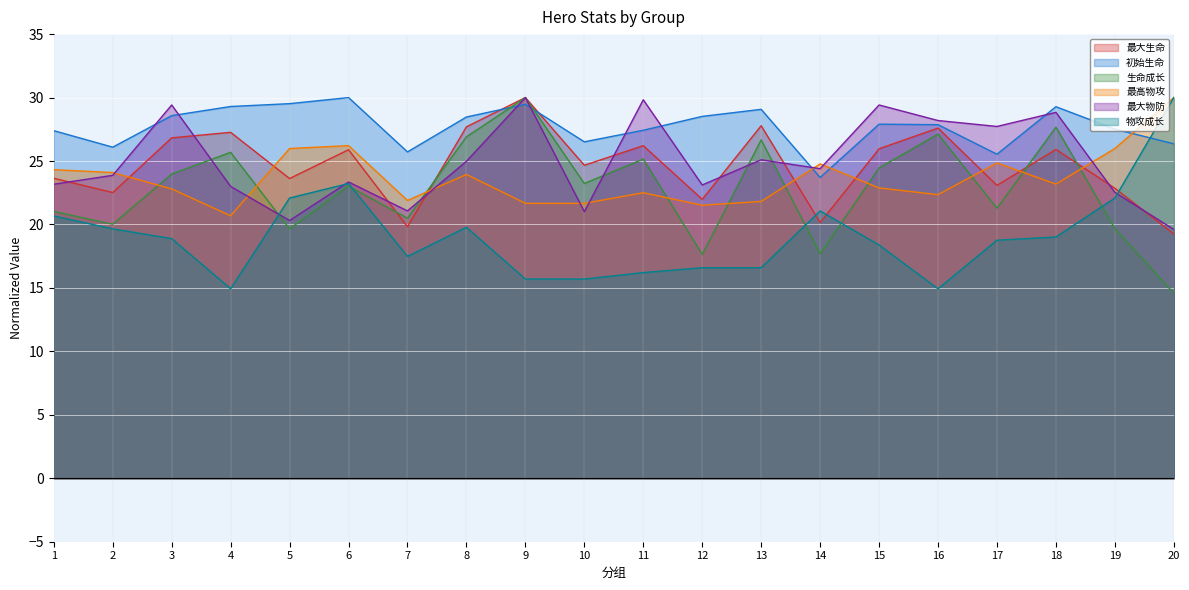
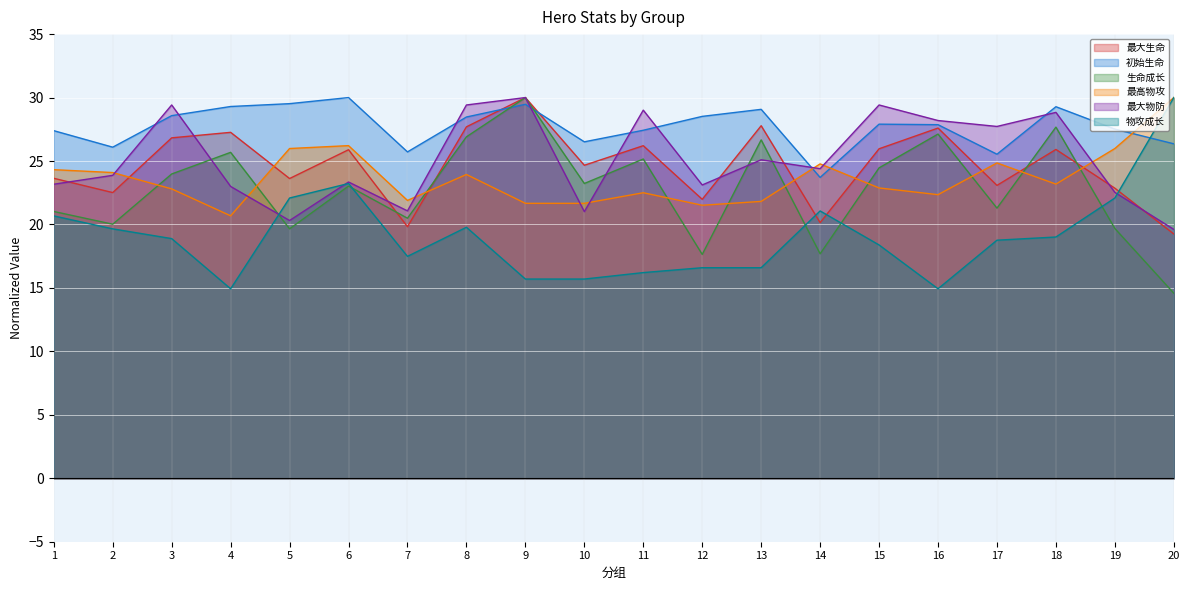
最大物防, 8: 25.0 -> 29.4
最大物防, 11: 29.8 -> 29.0
